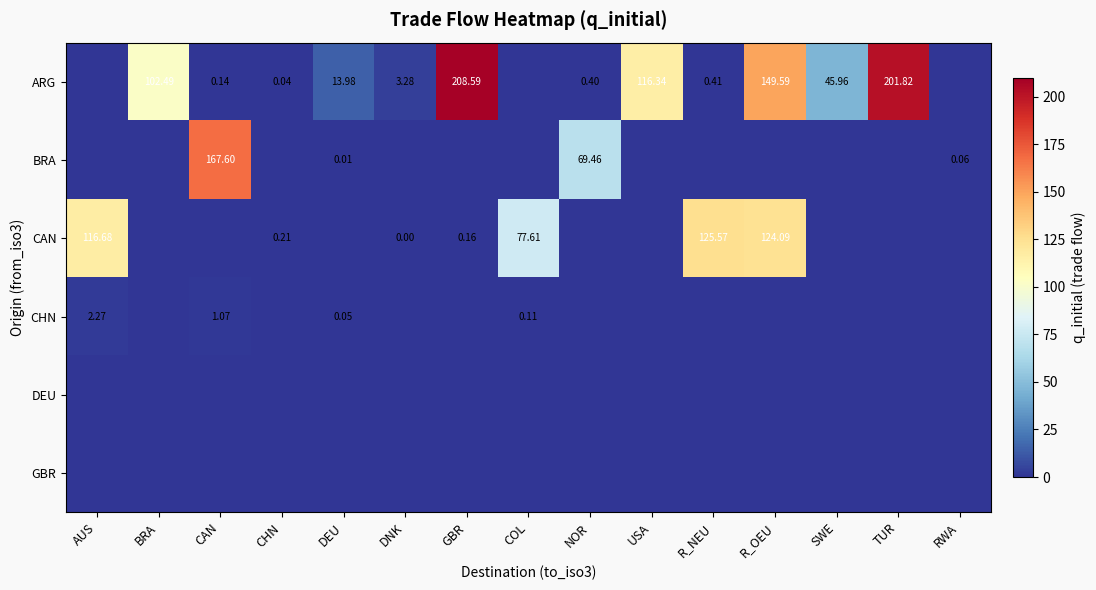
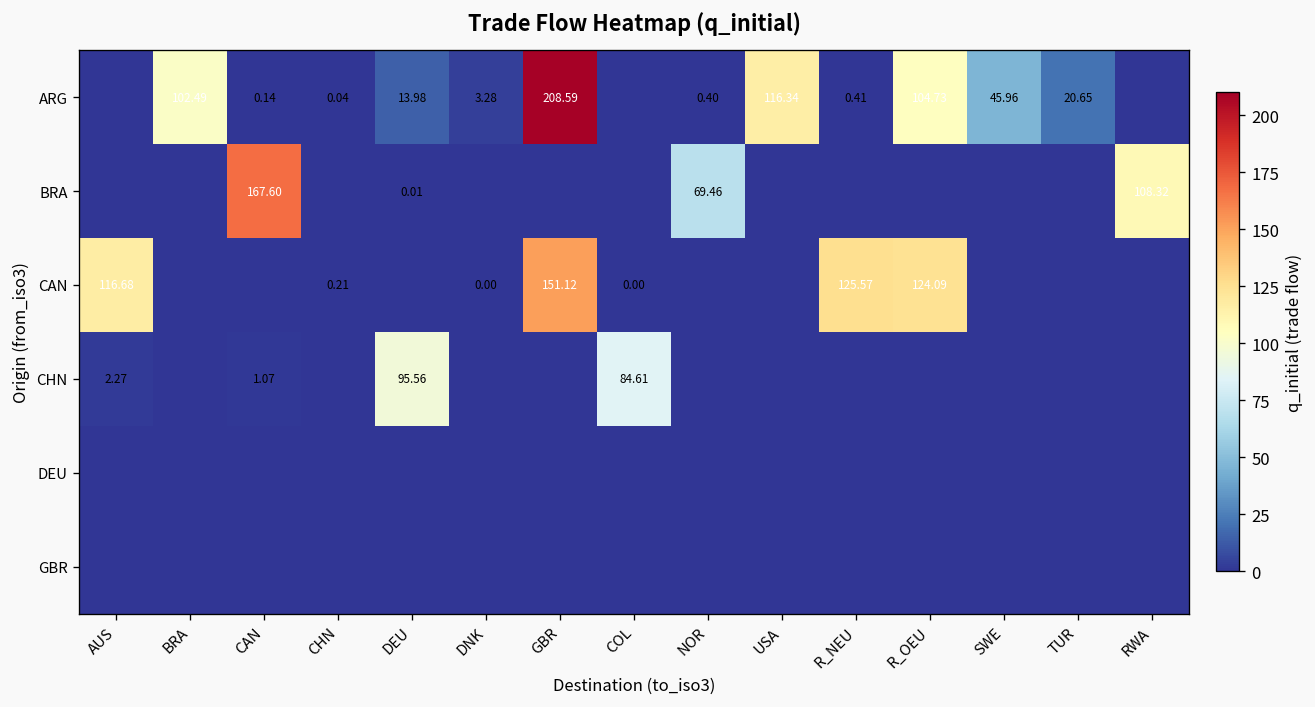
ARG, R_OEU: 149.59 -> 104.73
ARG, TUR: 201.82 -> 20.65
BRA, RWA: 0.06 -> 108.32
CAN, GBR: 0.16 -> 151.12
CAN, COL: 77.61 -> 0.00
CHN, DEU: 0.05 -> 95.56
CHN, COL: 0.11 -> 84.61
